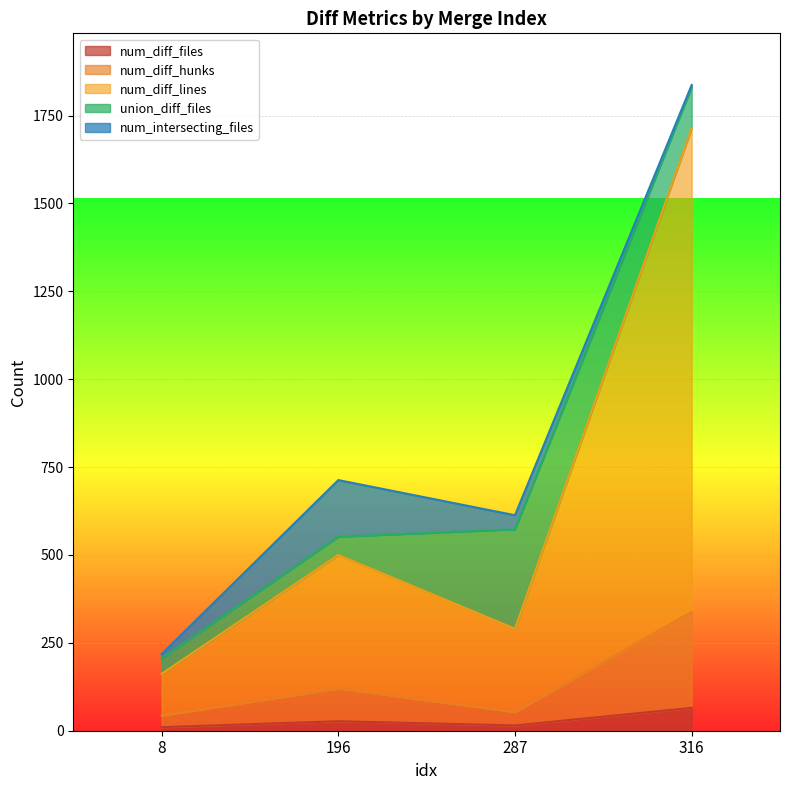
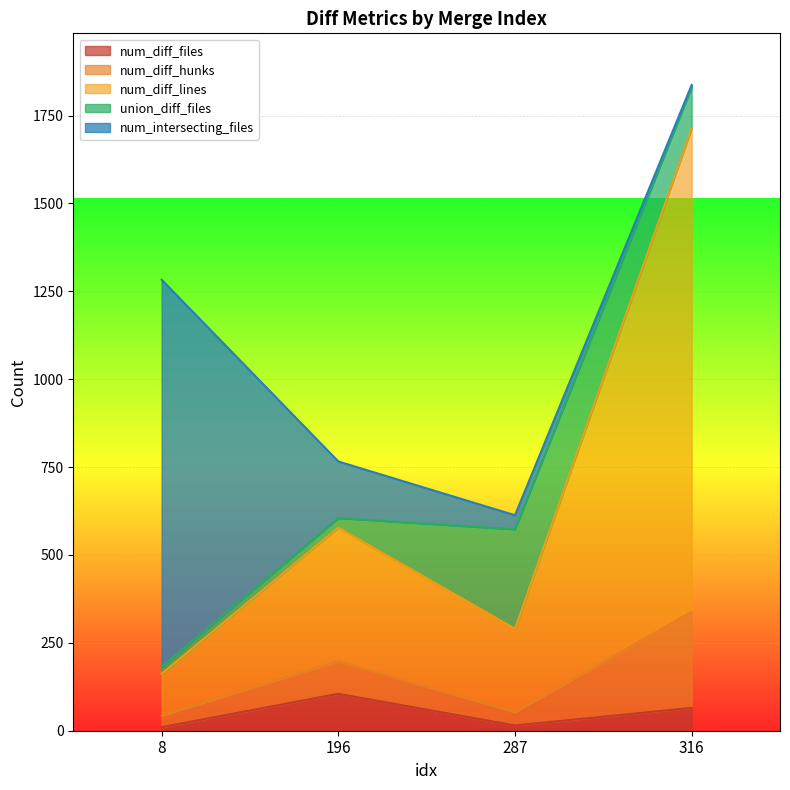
union_diff_files, 8: 40 -> 20
num_intersecting_files, 8: 10 -> 1100
num_diff_files, 196: 30 -> 110
union_diff_files, 196: 50 -> 30
